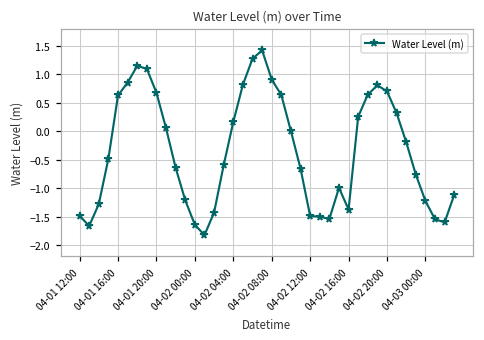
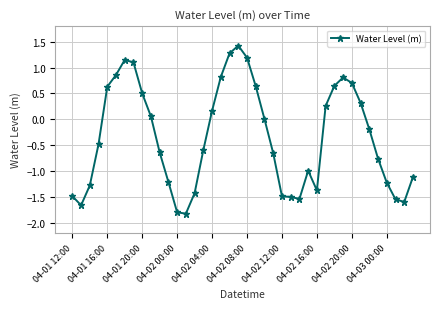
04-01 20:00: 0.7 -> 0.5
04-02 00:00: -1.6 -> -1.8
04-02 08:00: 0.9 -> 1.2
